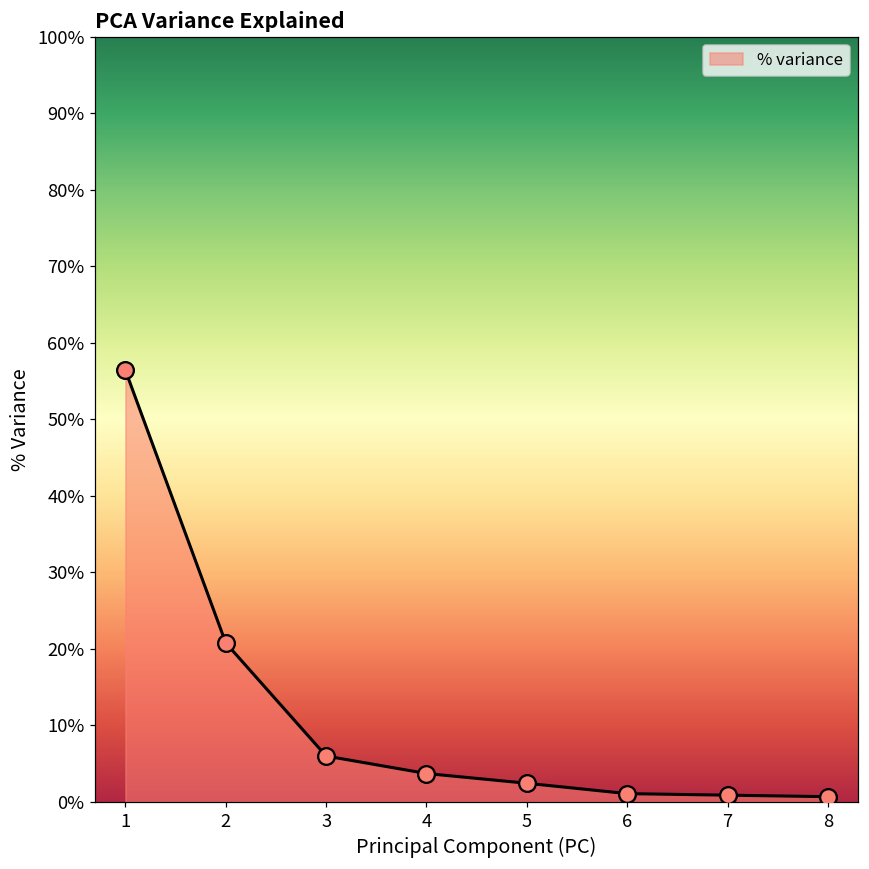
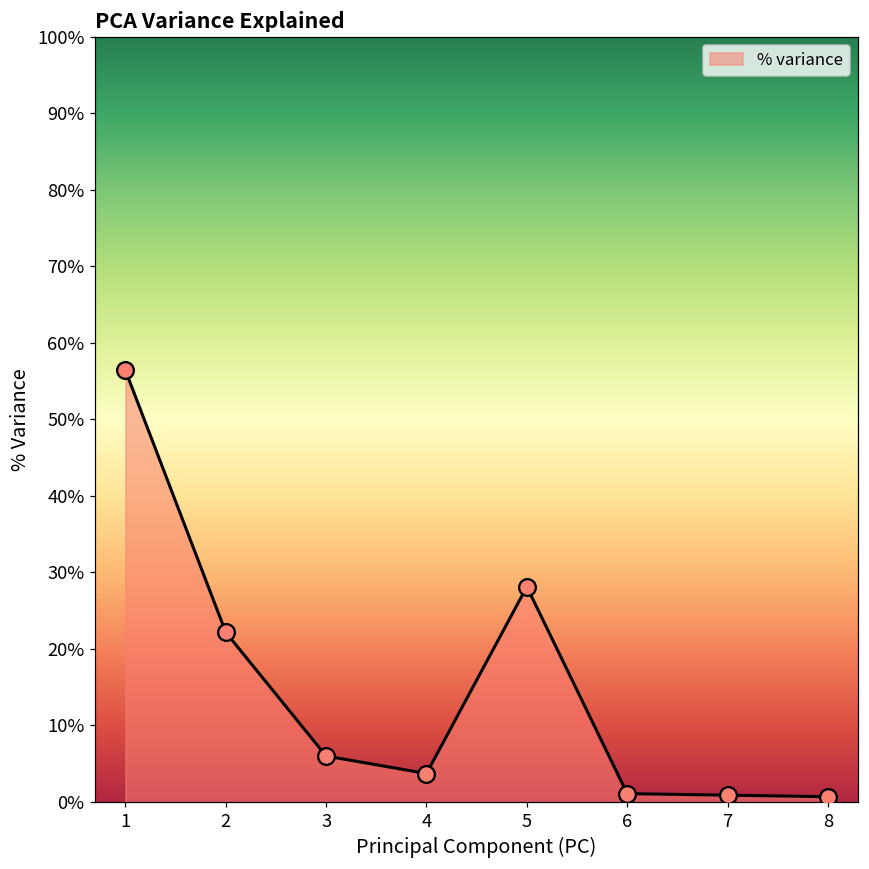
2: 21% -> 22%
5: 2% -> 28%
